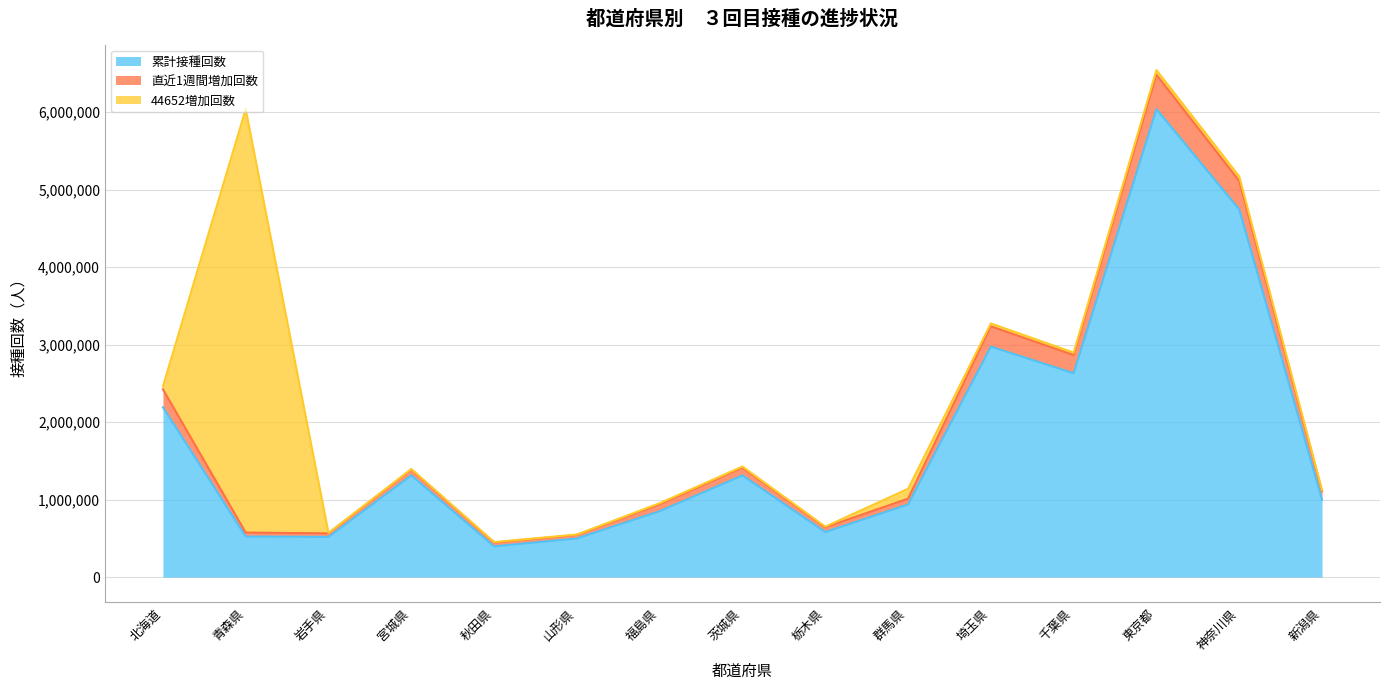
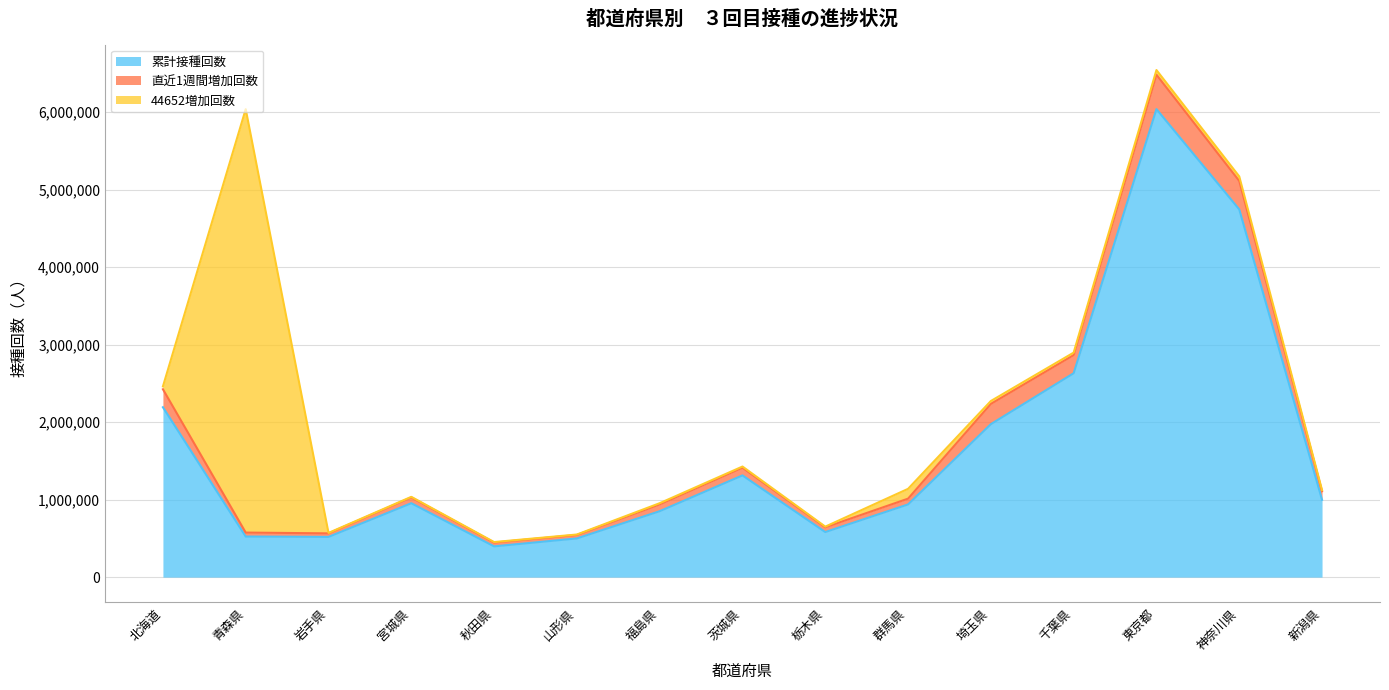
累計接種回数, 宮城県: 1,300,000 -> 1,000,000
累計接種回数, 埼玉県: 3,000,000 -> 2,000,000
